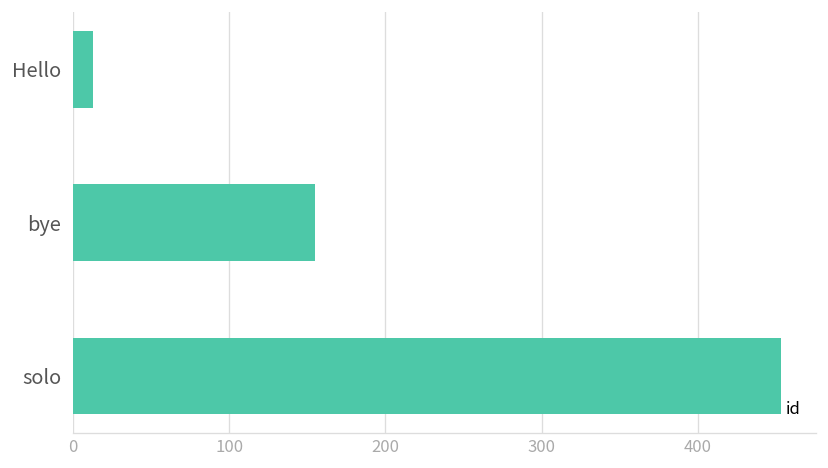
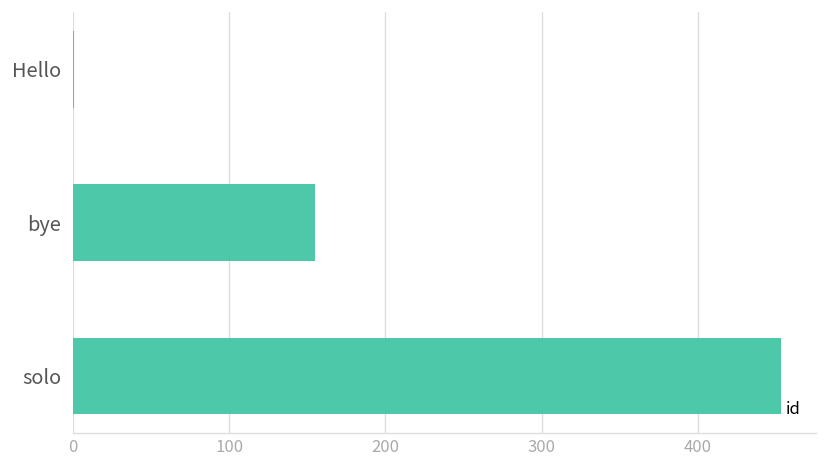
Hello: 13 -> 1
